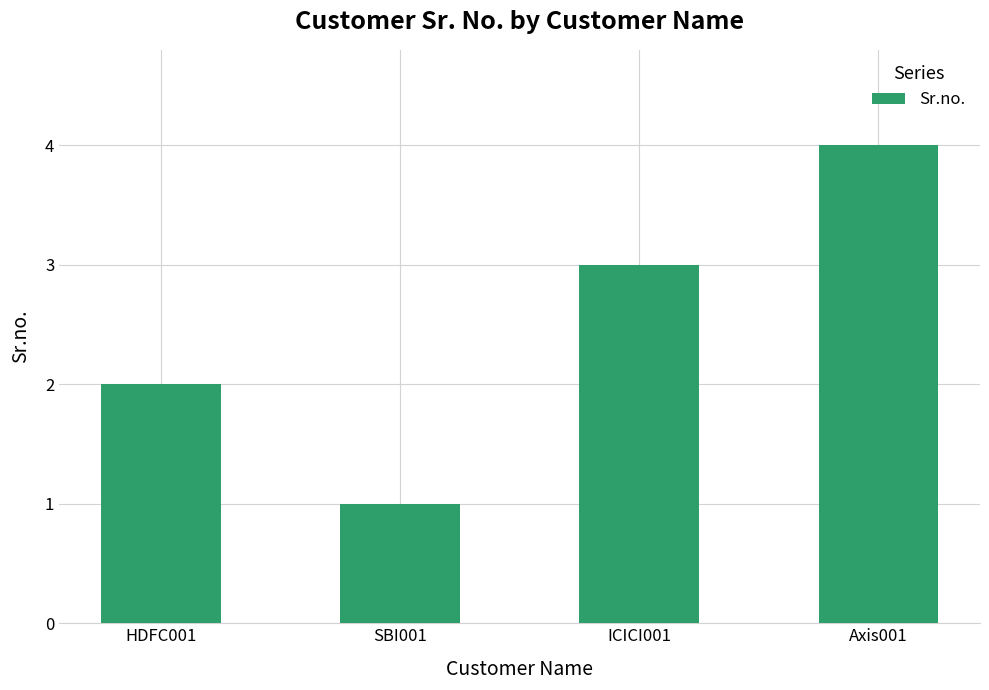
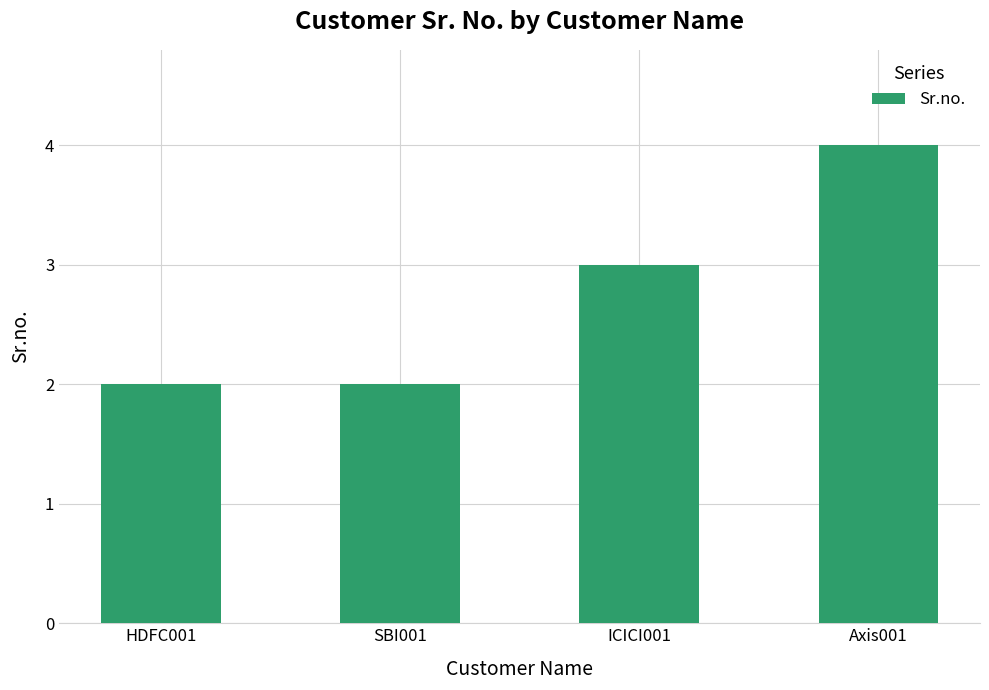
SBI001: 1 -> 2
